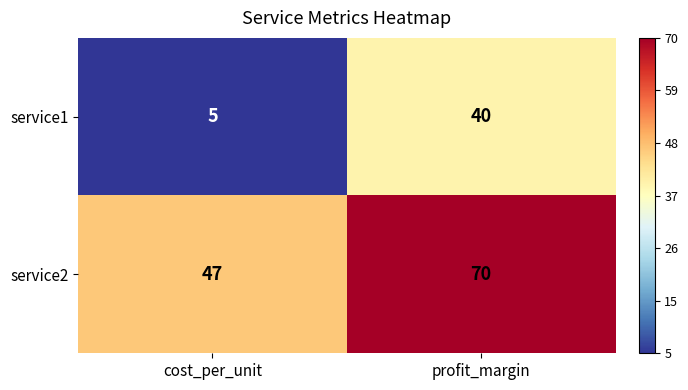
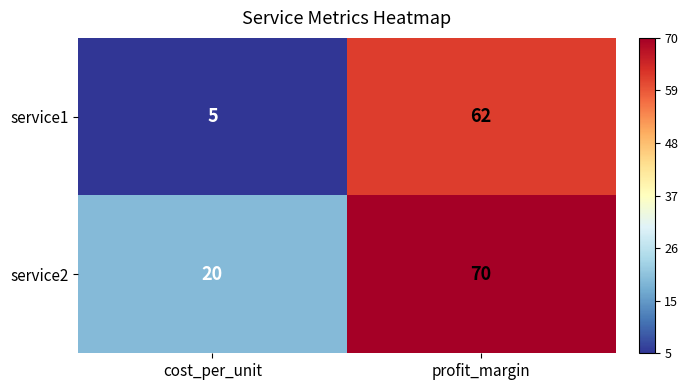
service1, profit_margin: 40 -> 62
service2, cost_per_unit: 47 -> 20
